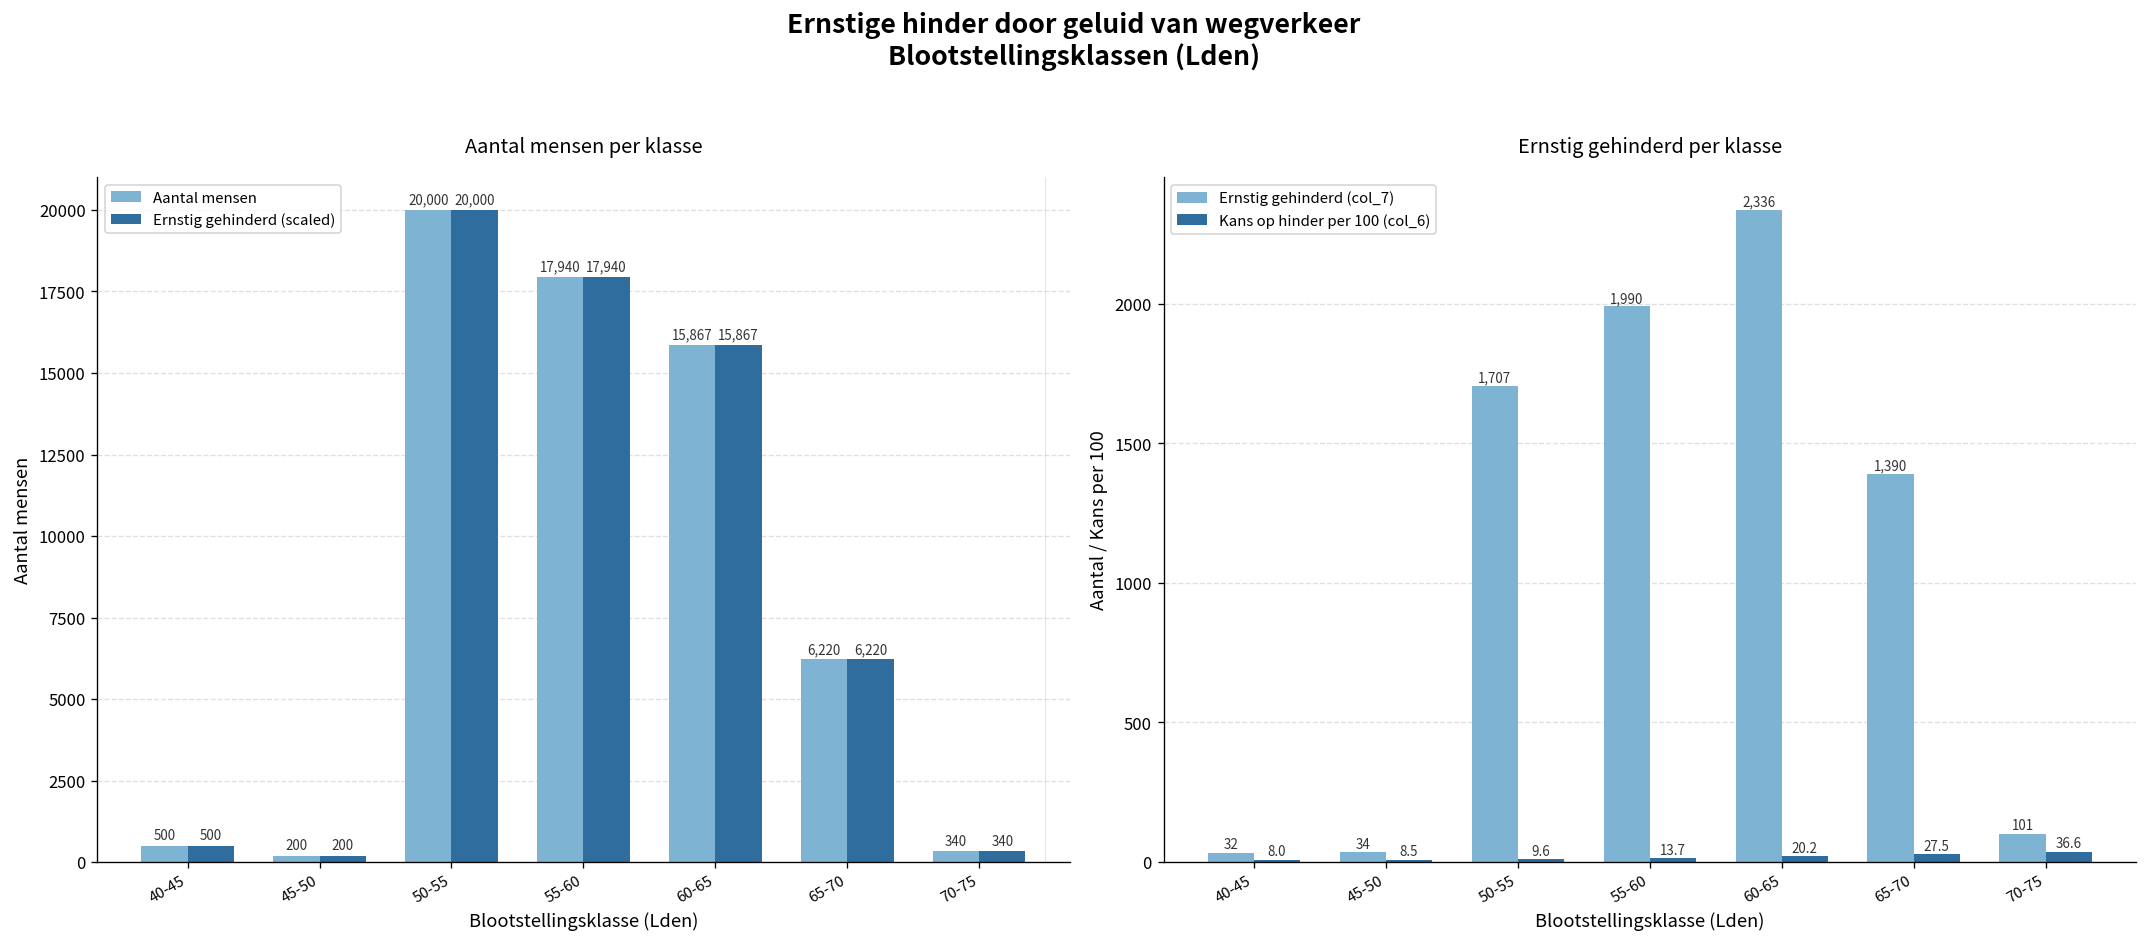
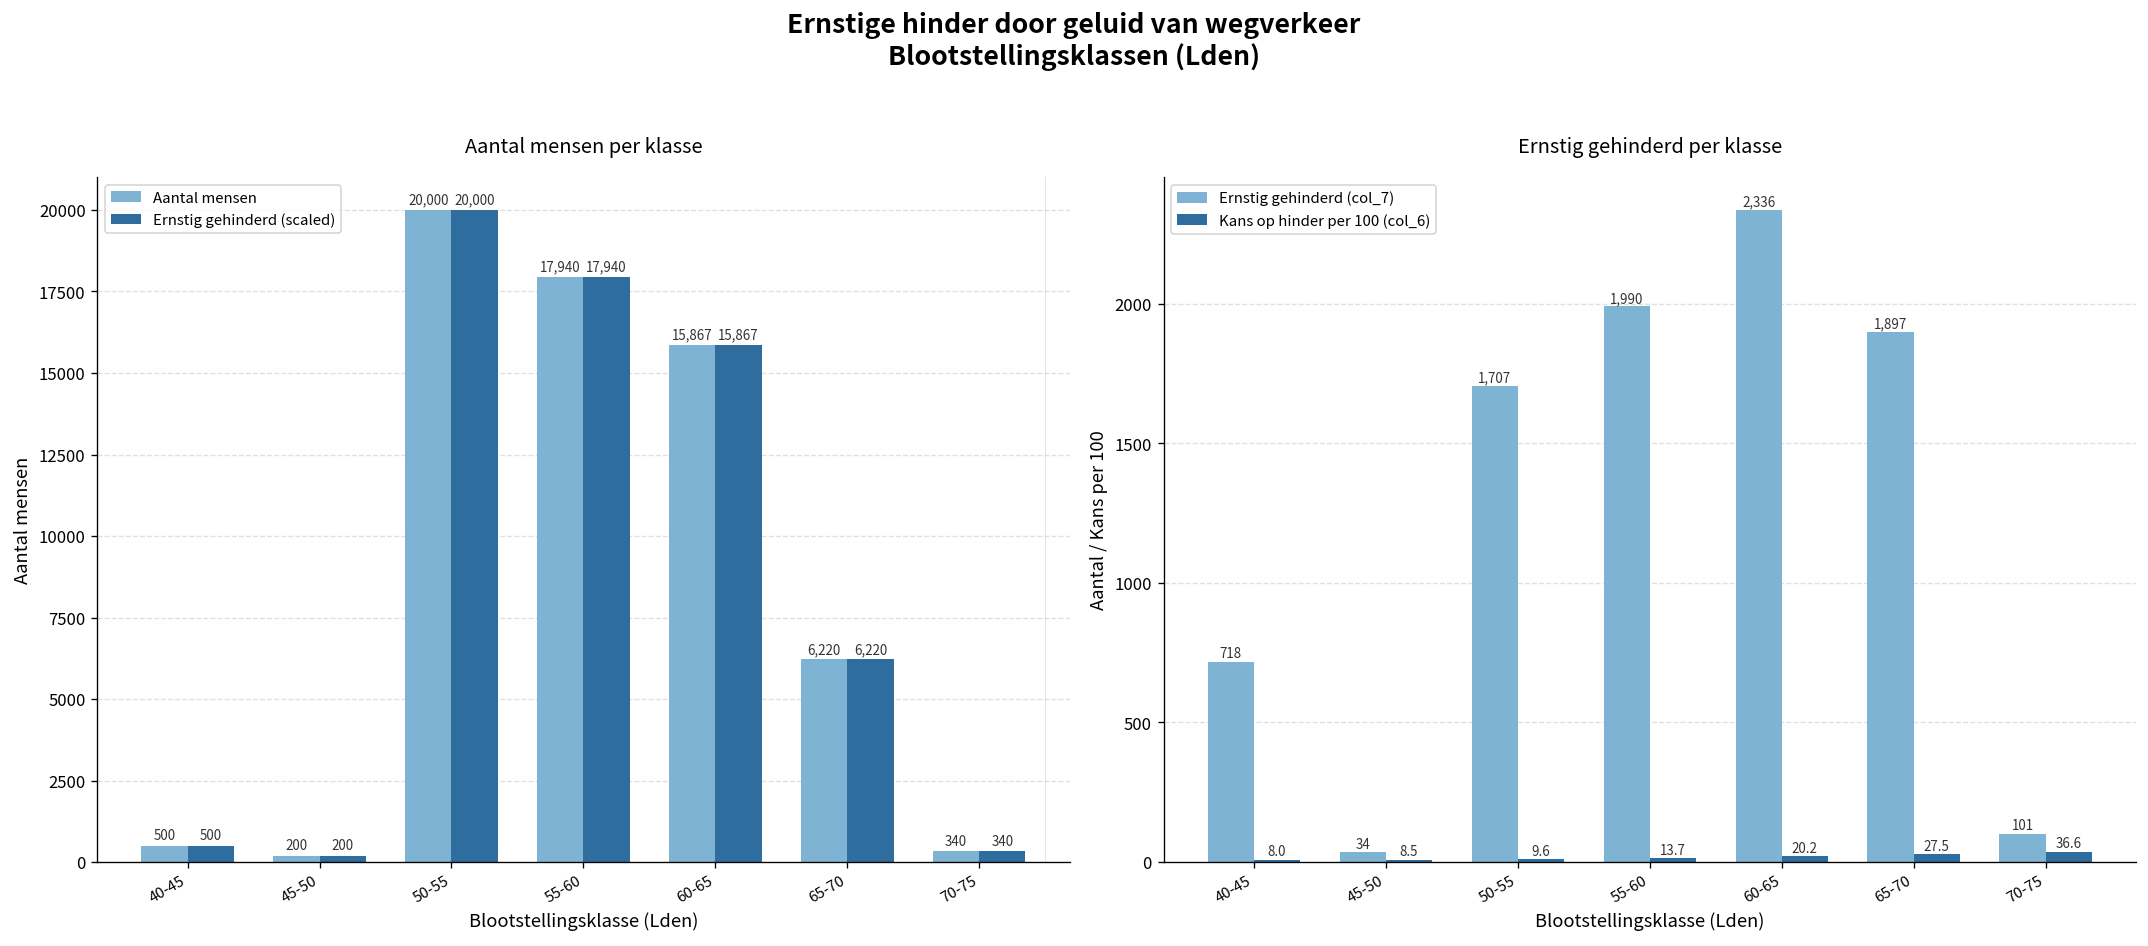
Ernstig gehinderd per klasse, Ernstig gehinderd (col_7), 40-45: 32 -> 718
Ernstig gehinderd per klasse, Ernstig gehinderd (col_7), 65-70: 1,390 -> 1,897
